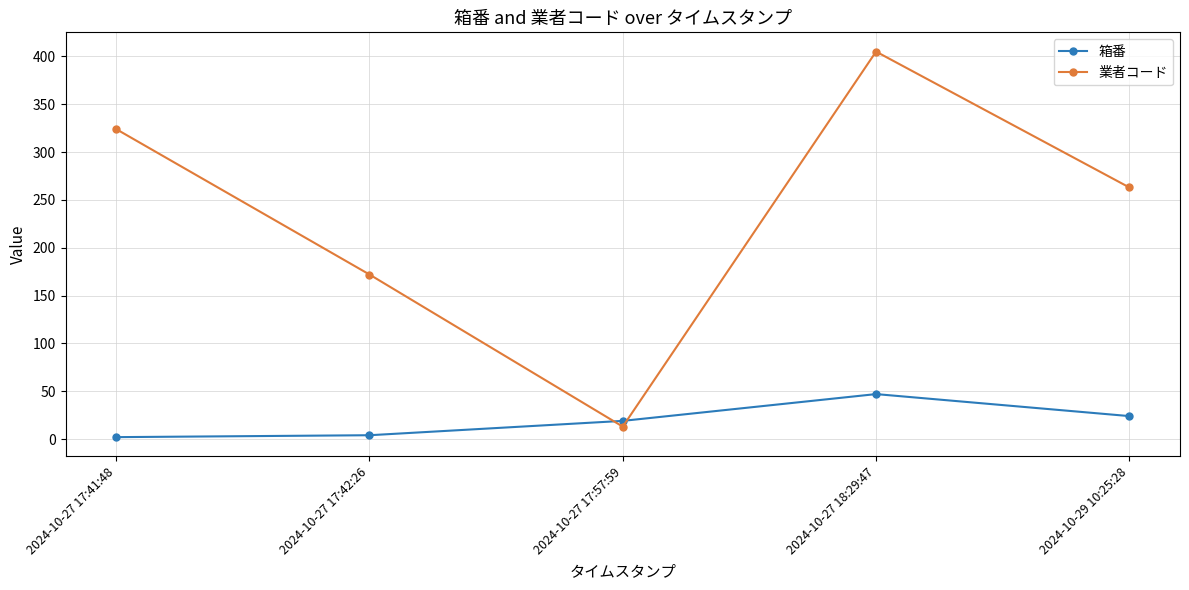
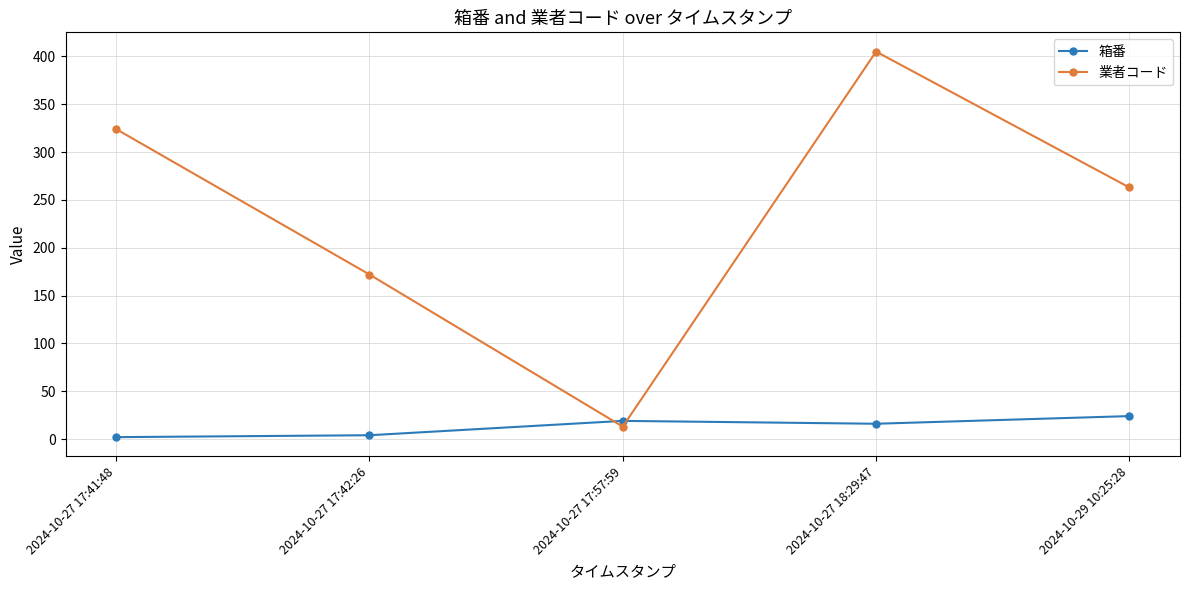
箱番, 2024-10-27 18:29:47: 50 -> 20
